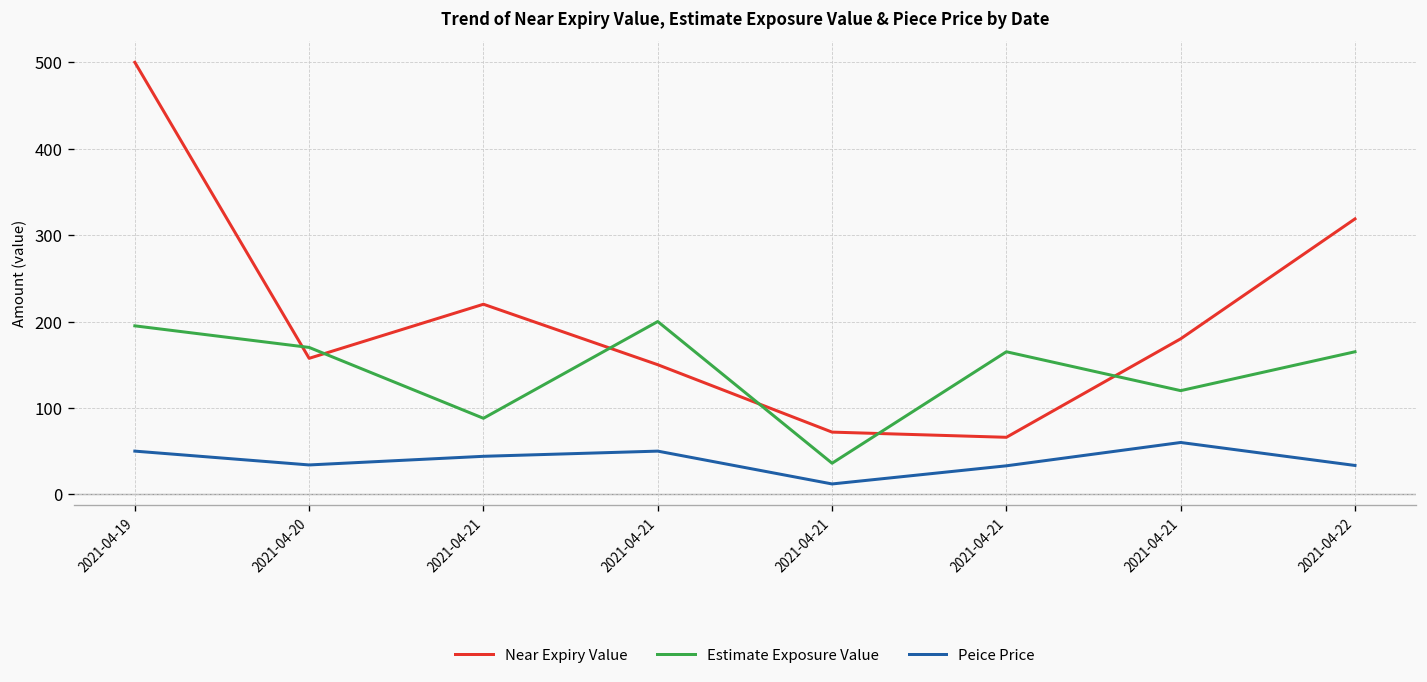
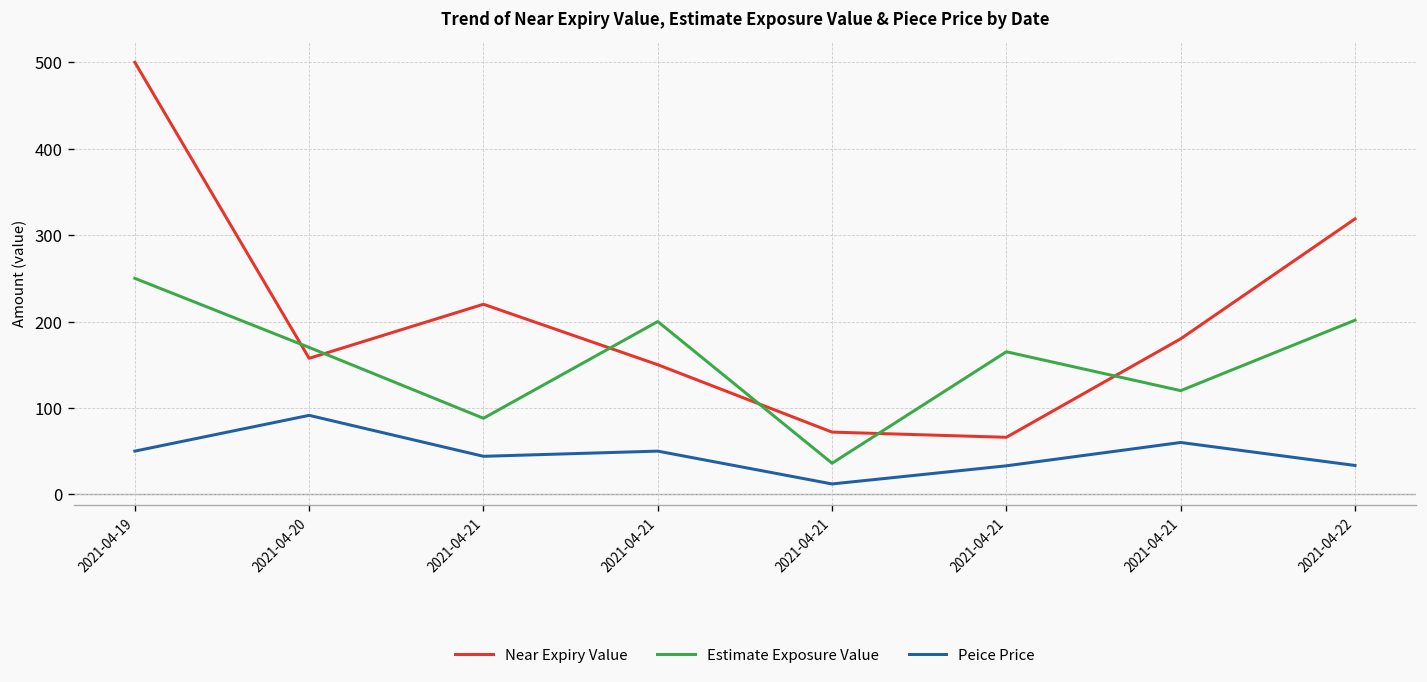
Estimate Exposure Value, 2021-04-19: 200 -> 250
Peice Price, 2021-04-20: 30 -> 90
Estimate Exposure Value, 2021-04-22: 170 -> 200
